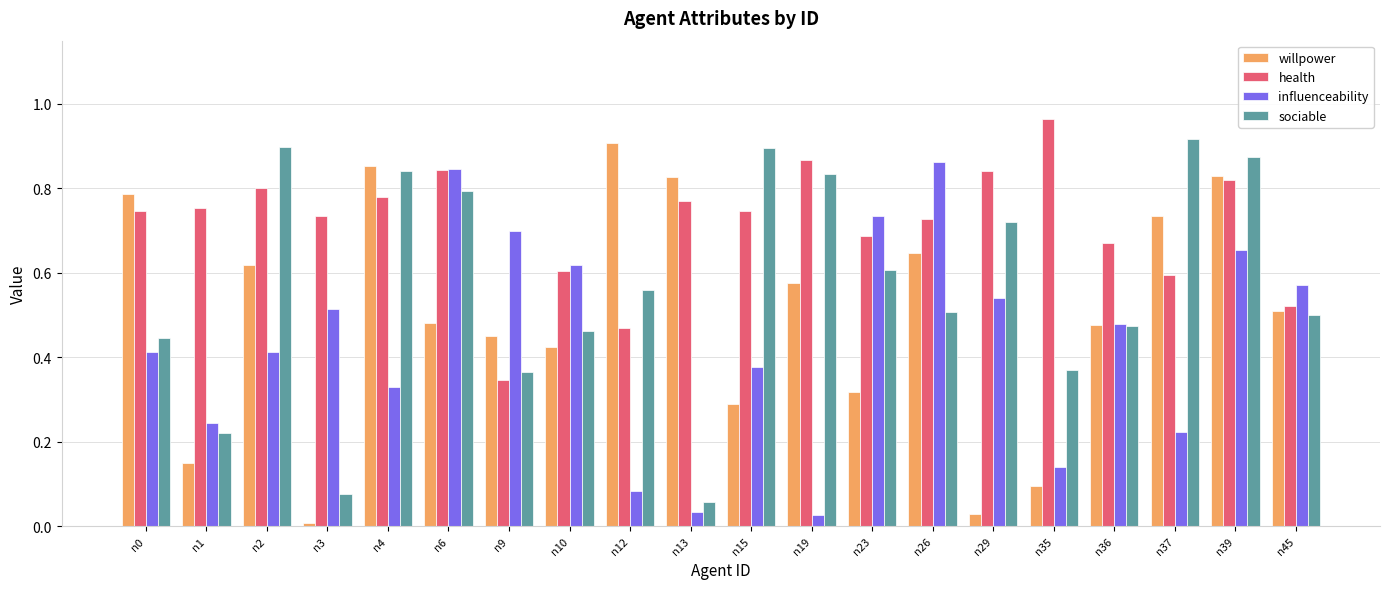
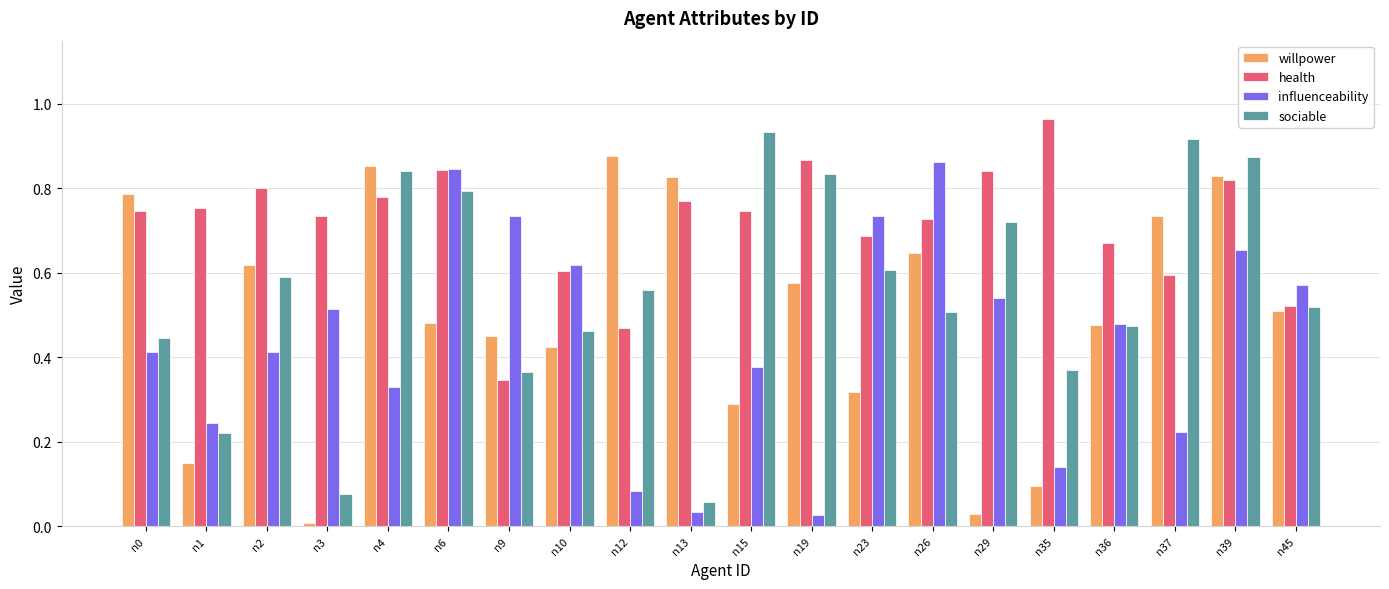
sociable, n2: 0.90 -> 0.59
influenceability, n9: 0.70 -> 0.74
willpower, n12: 0.91 -> 0.88
sociable, n15: 0.90 -> 0.93
sociable, n45: 0.50 -> 0.52
